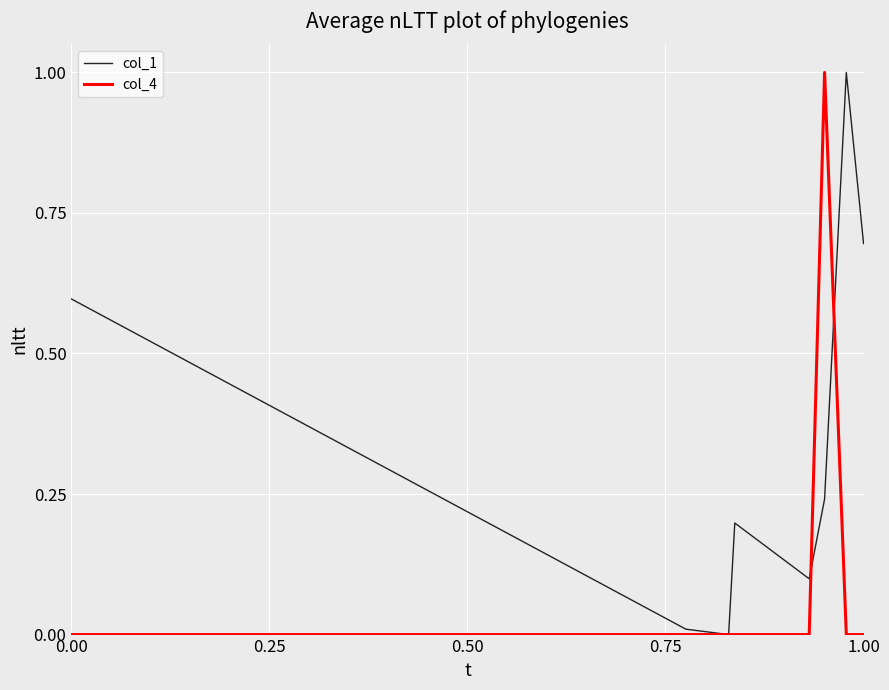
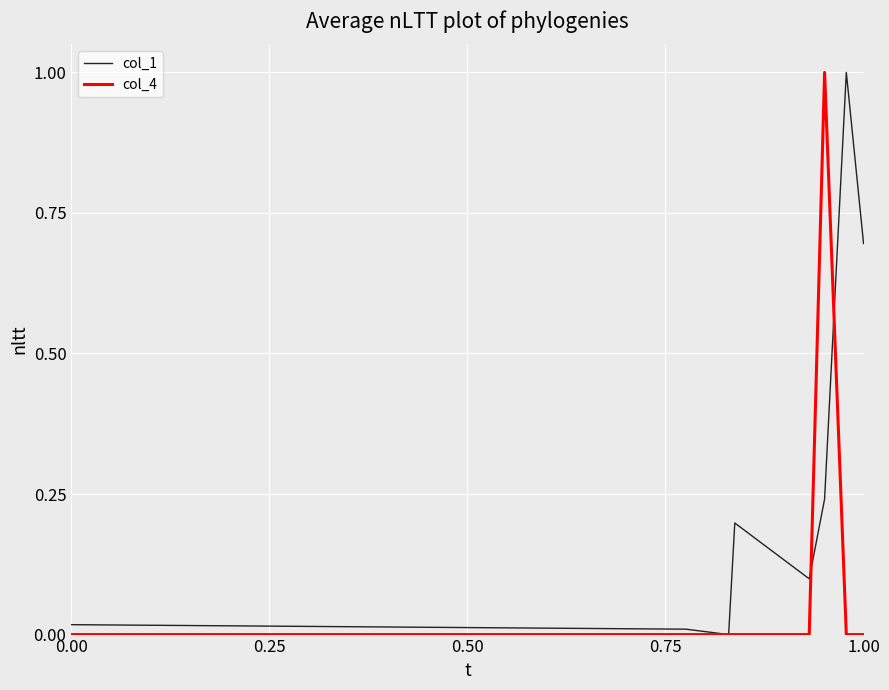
col_1, 0.00: 0.60 -> 0.02
